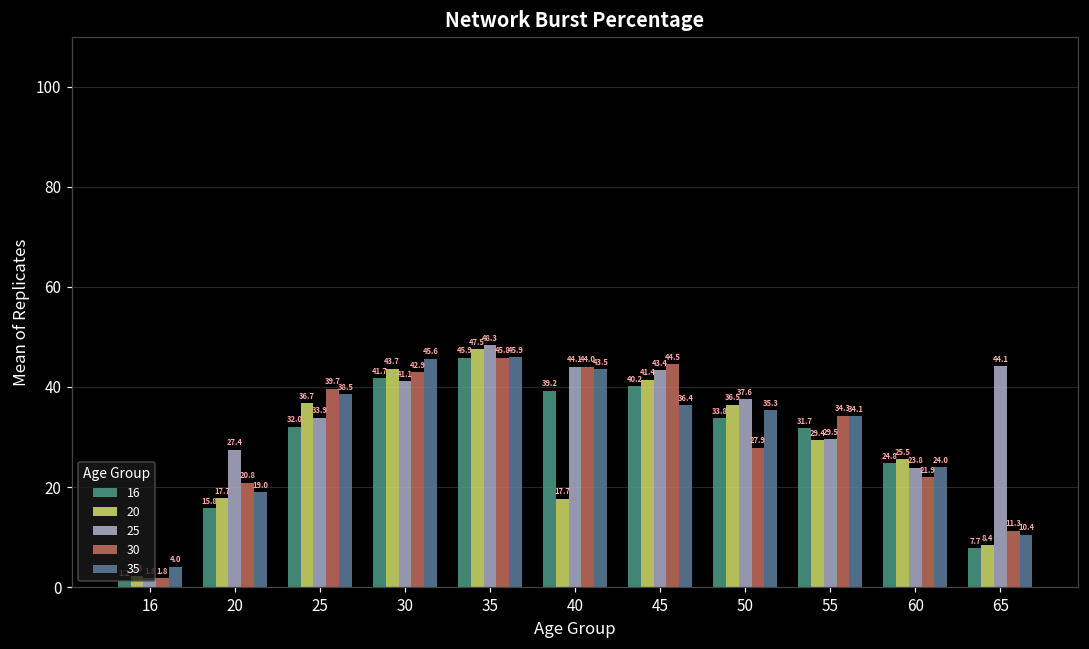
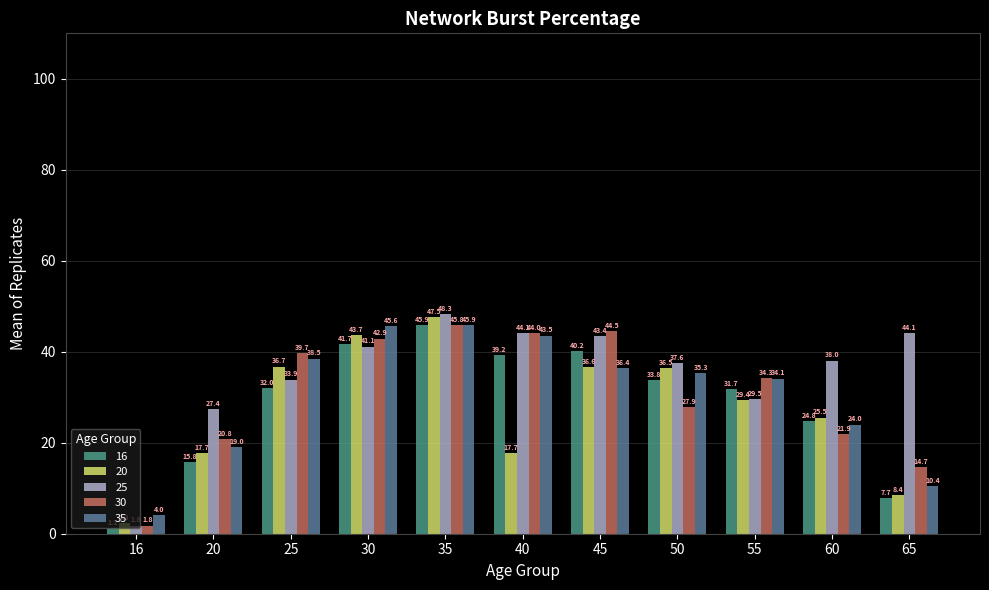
20, 45: 41.4 -> 36.6
25, 60: 23.8 -> 38.0
30, 65: 11.3 -> 14.7
